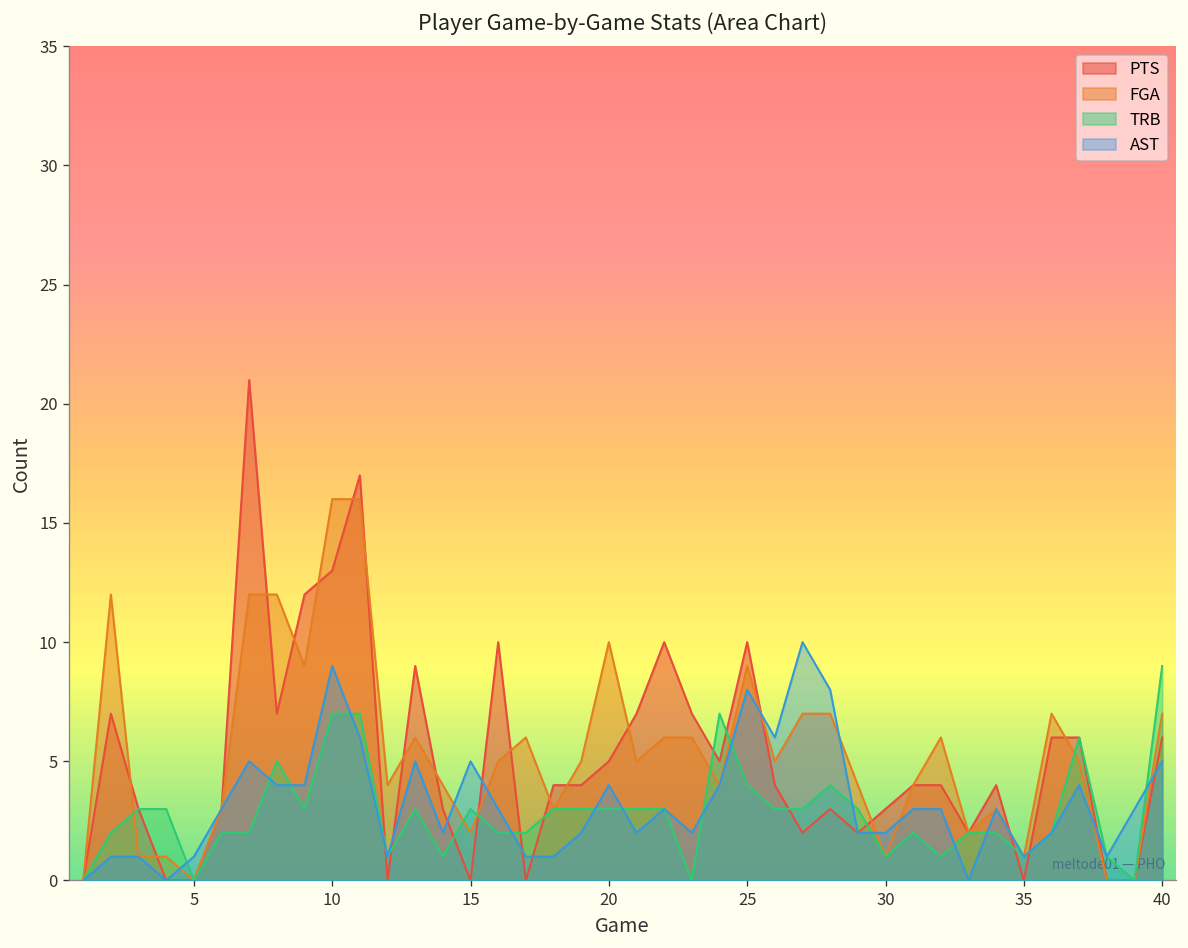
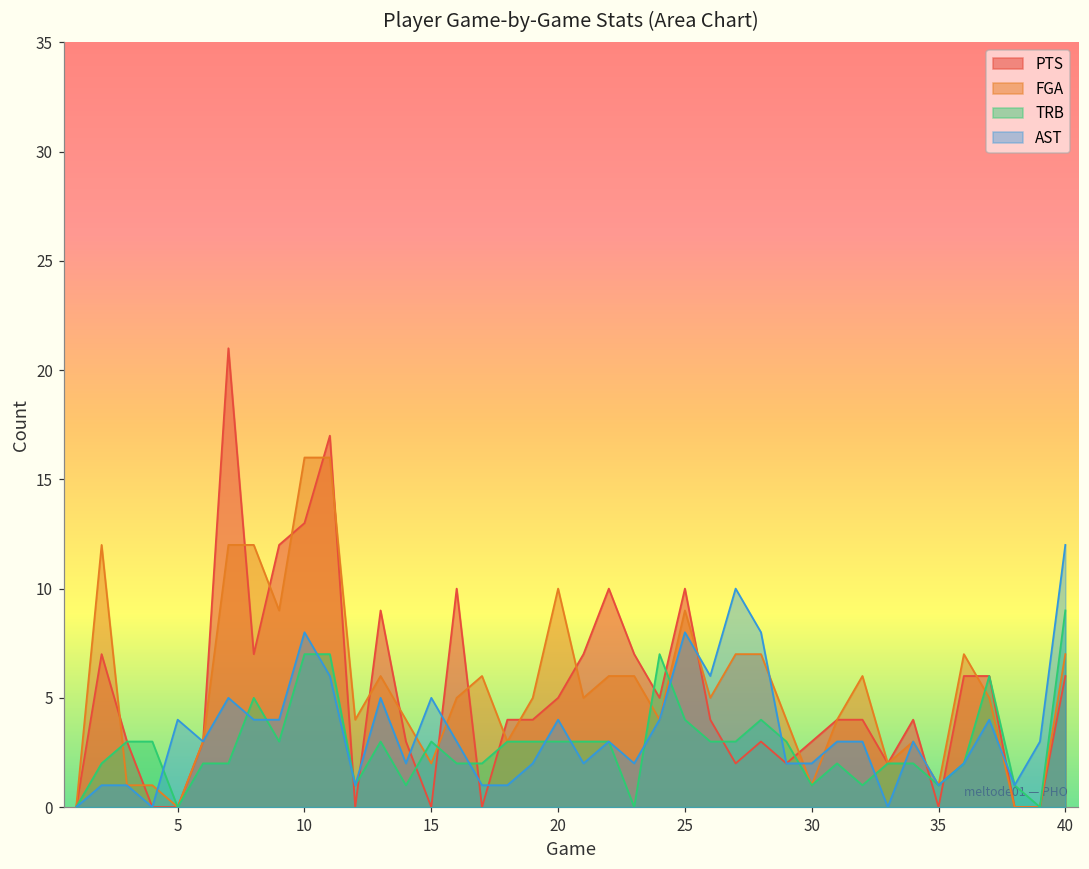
AST, 5: 1 -> 4
AST, 10: 9 -> 8
AST, 40: 5 -> 12
